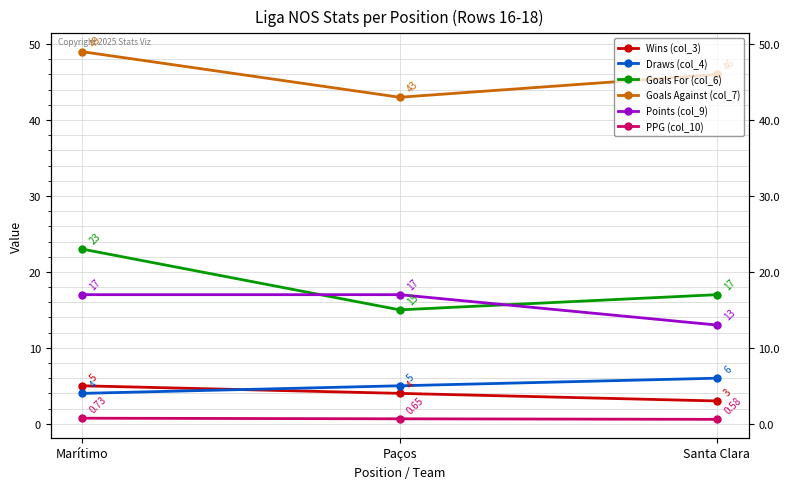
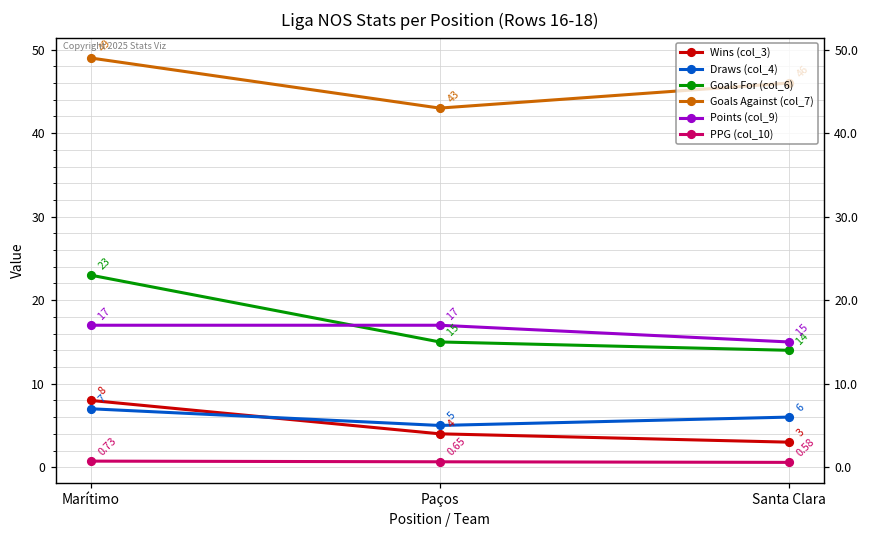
Wins (col_3), Marítimo: 5 -> 8
Draws (col_4), Marítimo: 4 -> 7
Goals For (col_6), Santa Clara: 17 -> 14
Points (col_9), Santa Clara: 13 -> 15
